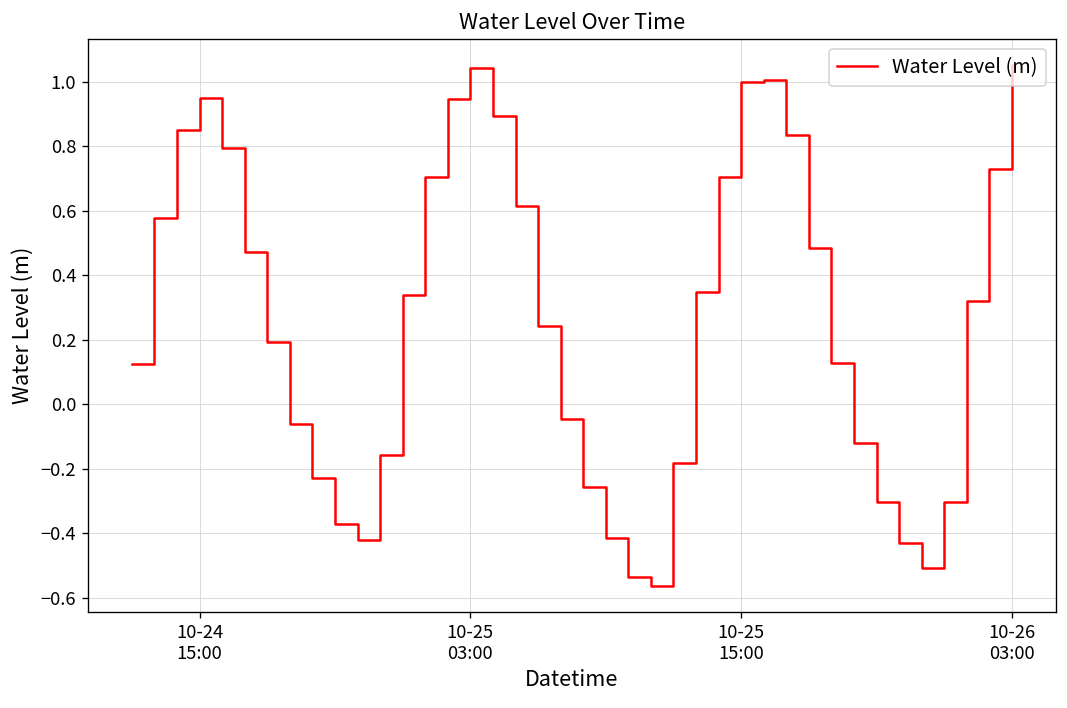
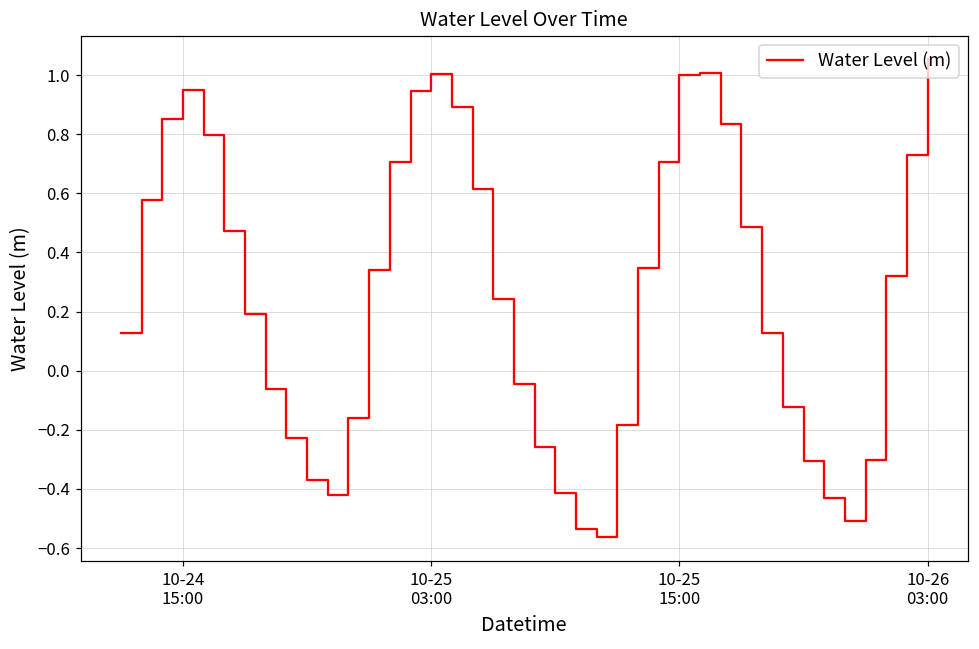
10-25 03:00: 1.04 -> 1.01
